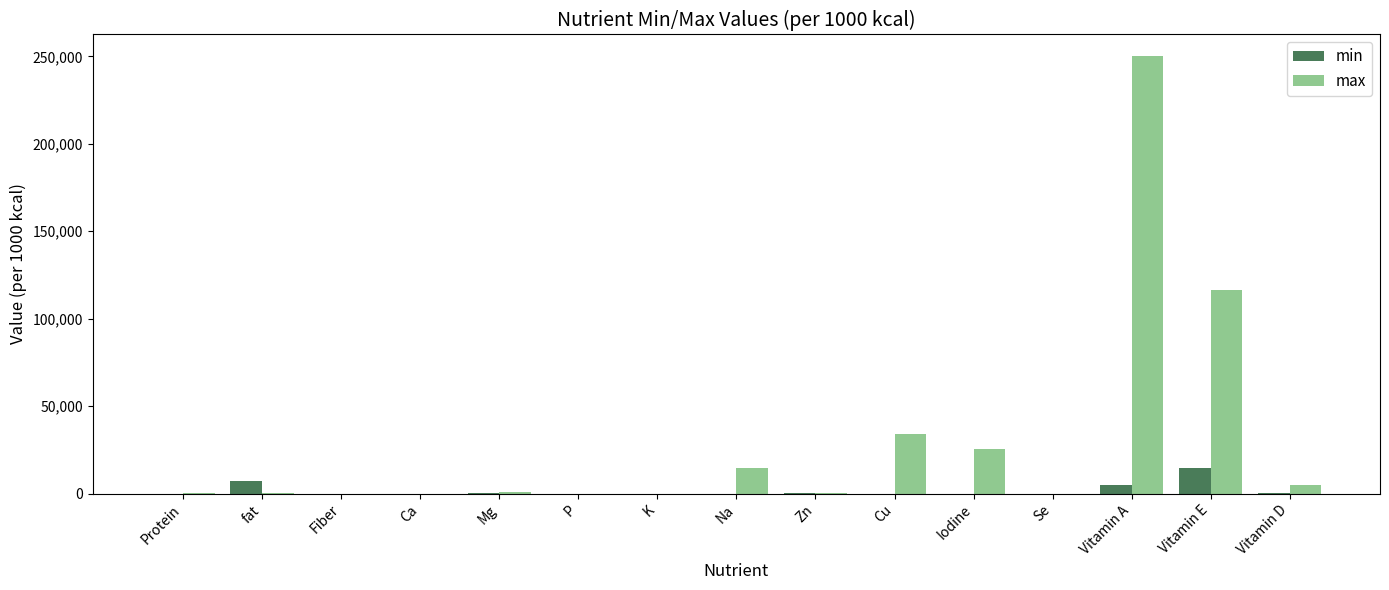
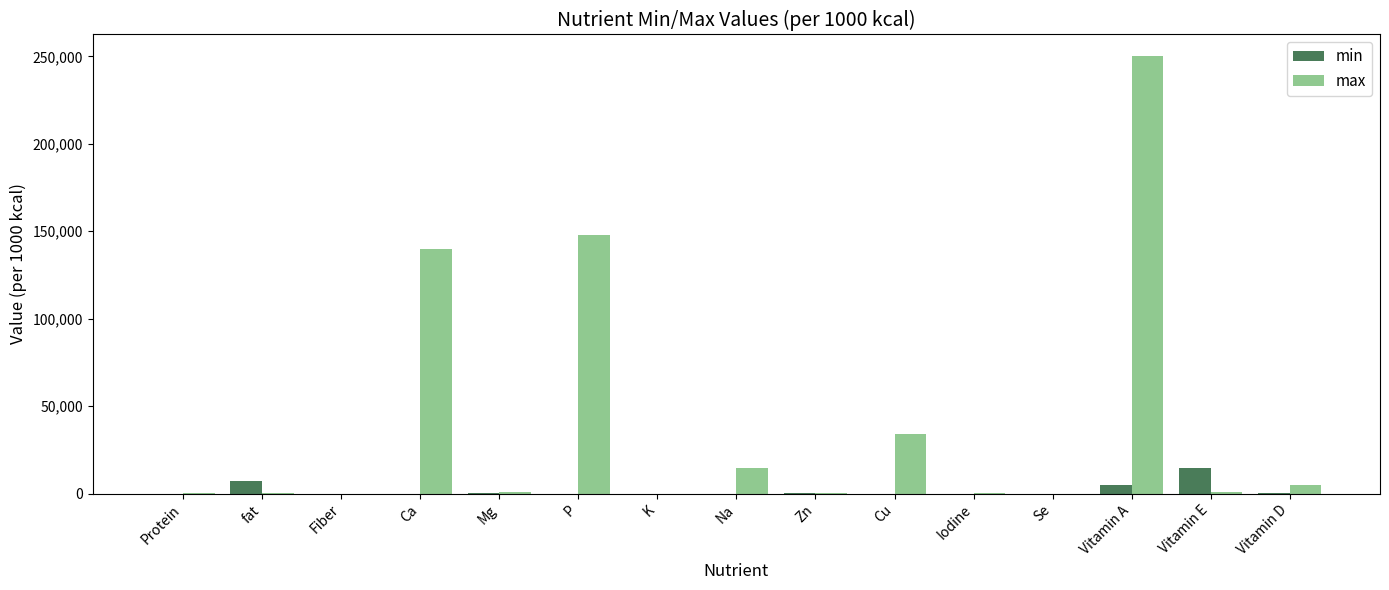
max, Ca: 0 -> 140,000
max, P: 0 -> 148,000
max, Iodine: 25,000 -> 0
max, Vitamin E: 117,000 -> 1,000
